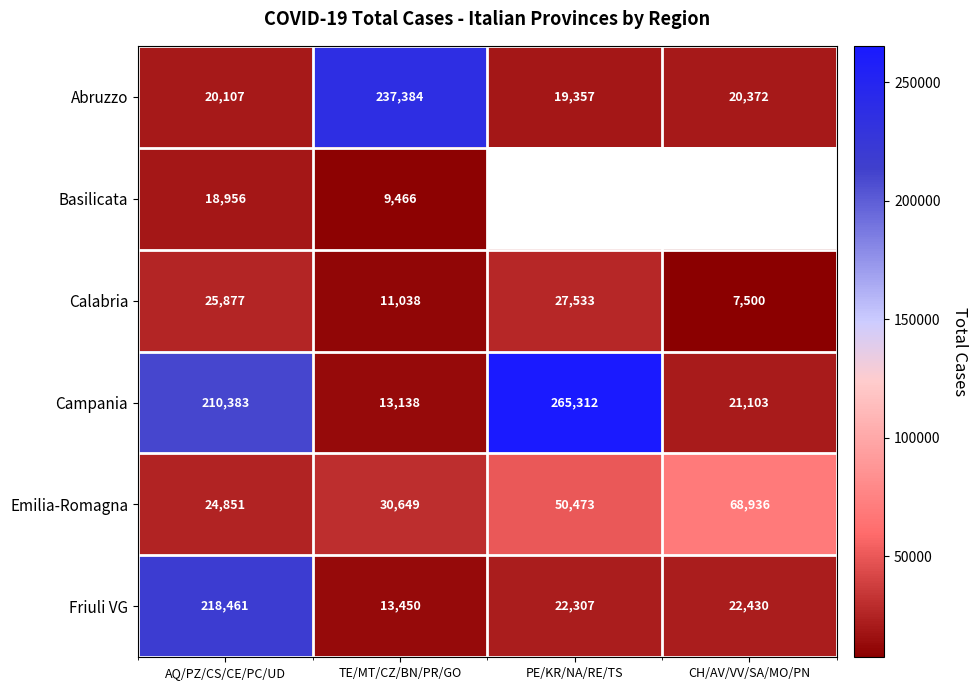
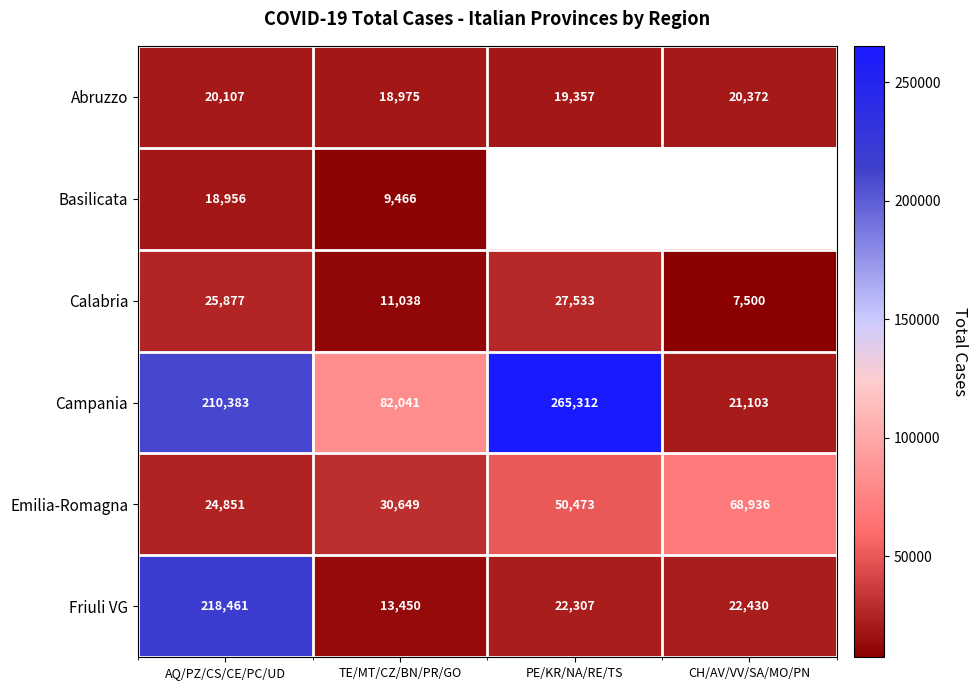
Abruzzo, TE/MT/CZ/BN/PR/GO: 237,384 -> 18,975
Campania, TE/MT/CZ/BN/PR/GO: 13,138 -> 82,041
